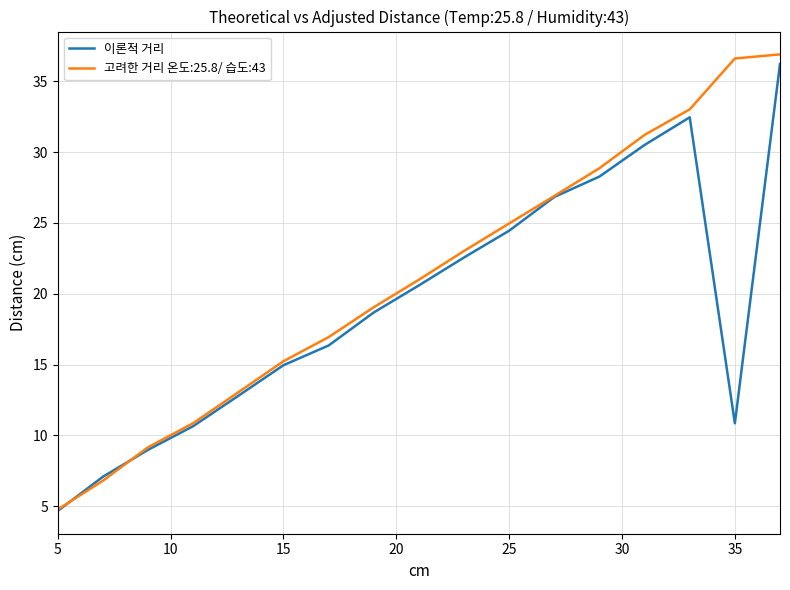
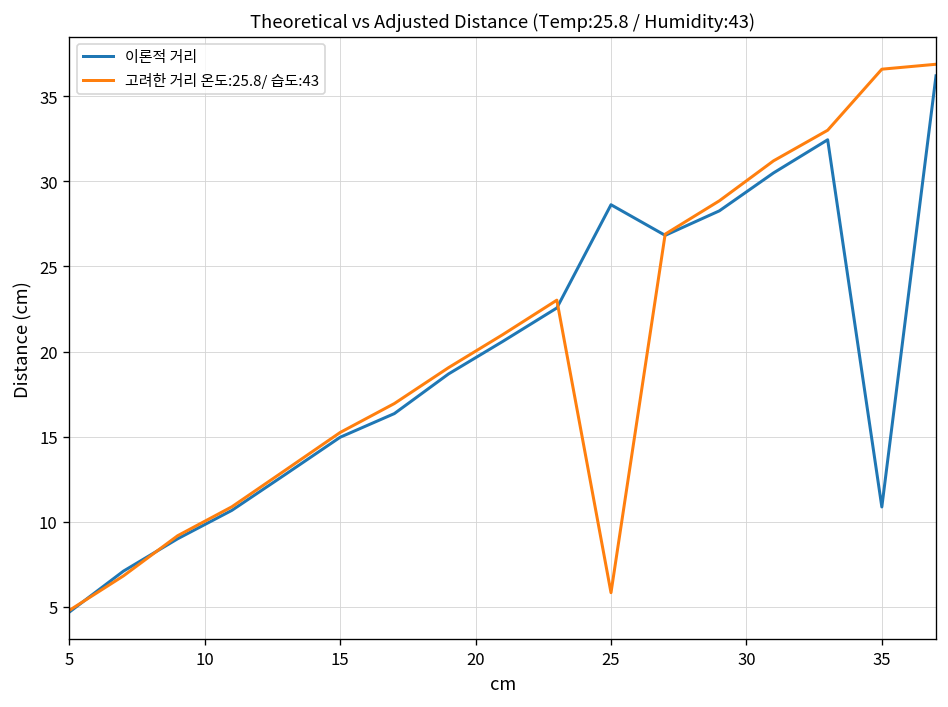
이론적 거리, 25: 24.5 -> 28.6
고려한 거리 온도:25.8/ 습도:43, 25: 25.0 -> 5.8
